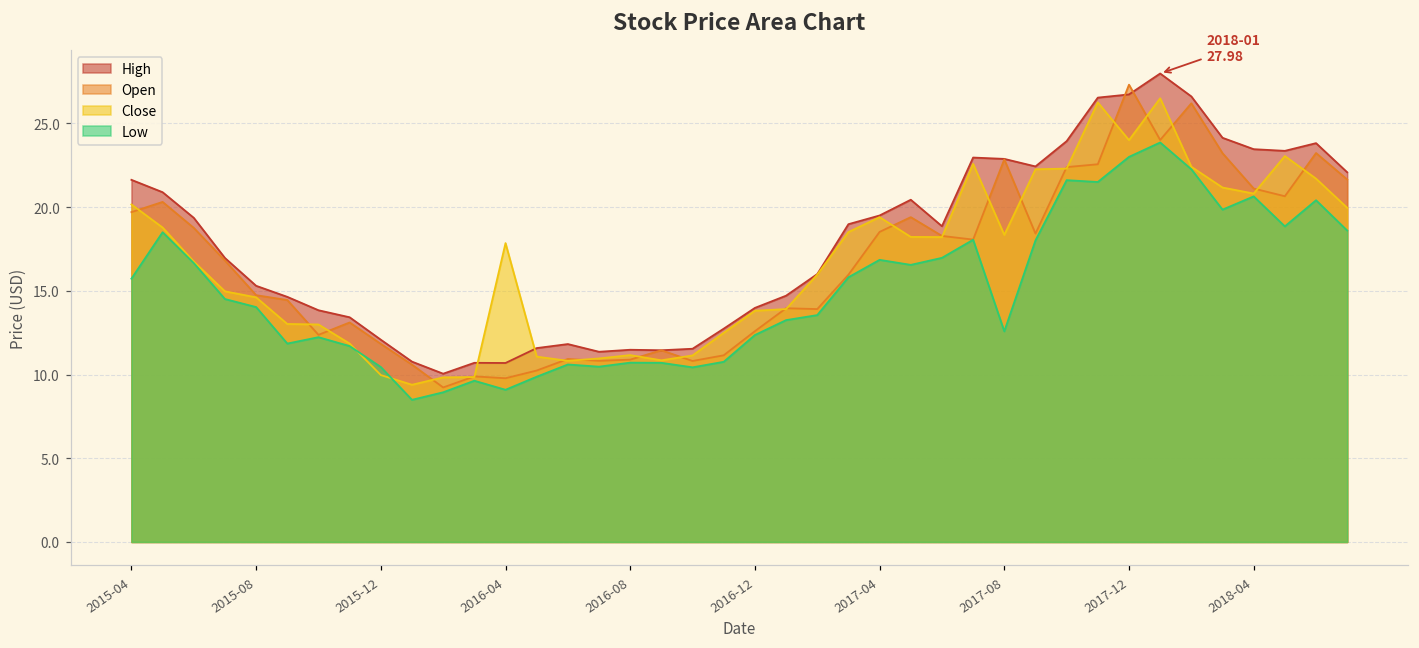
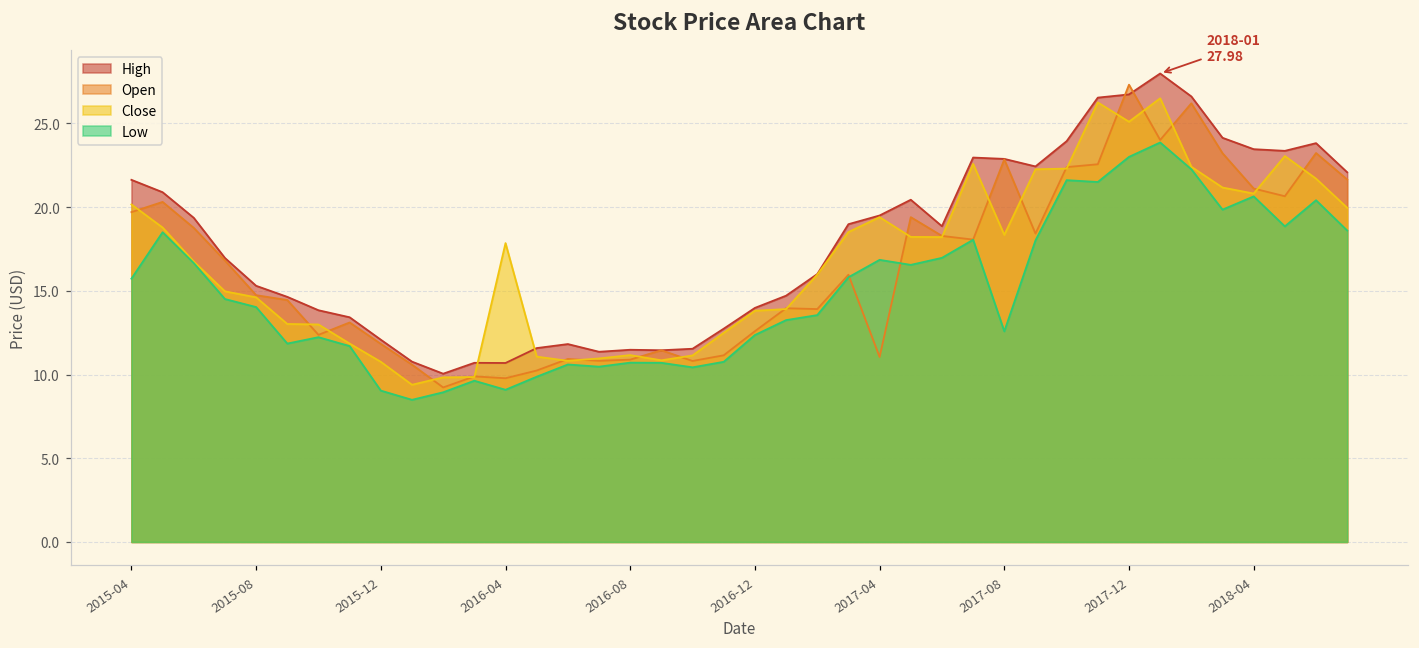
Close, 2015-12: 10.0 -> 10.8
Low, 2015-12: 10.5 -> 9.0
Open, 2017-04: 18.5 -> 11.1
Close, 2017-12: 24.0 -> 25.1
